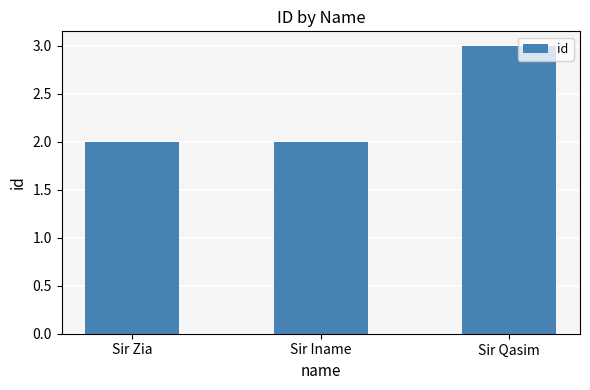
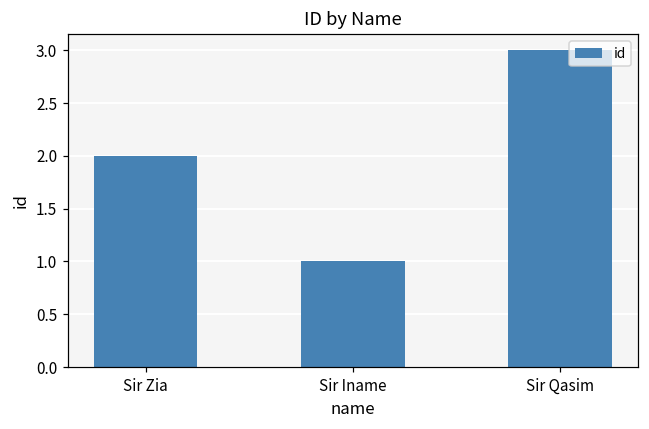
Sir Iname: 2 -> 1
